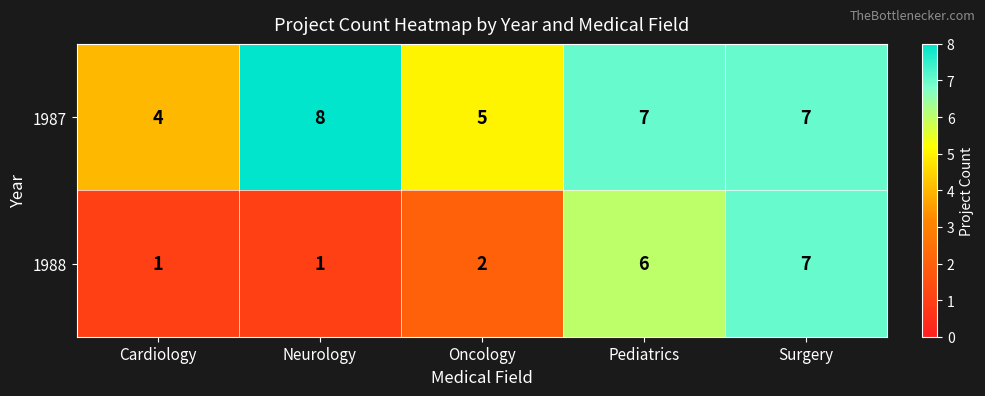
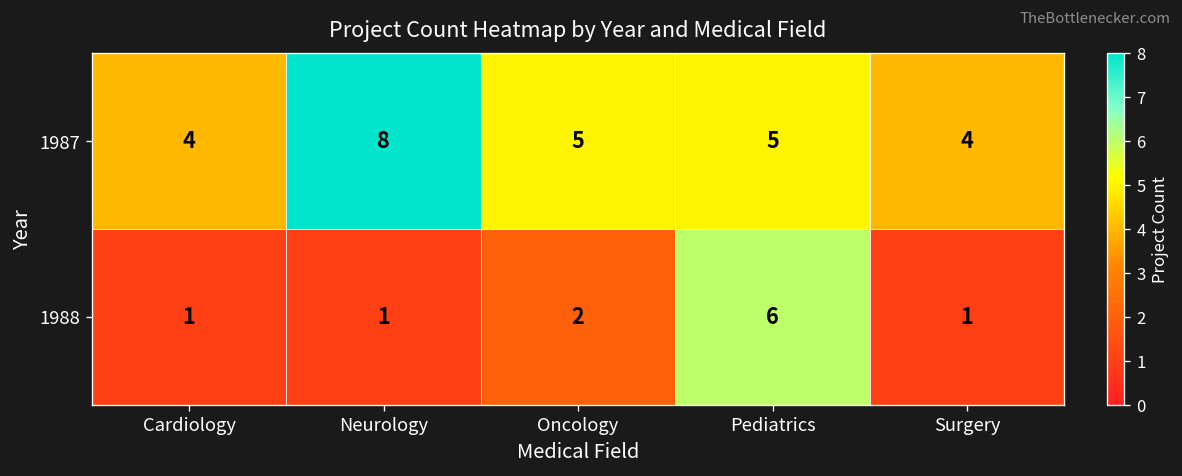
1987, Pediatrics: 7 -> 5
1987, Surgery: 7 -> 4
1988, Surgery: 7 -> 1
